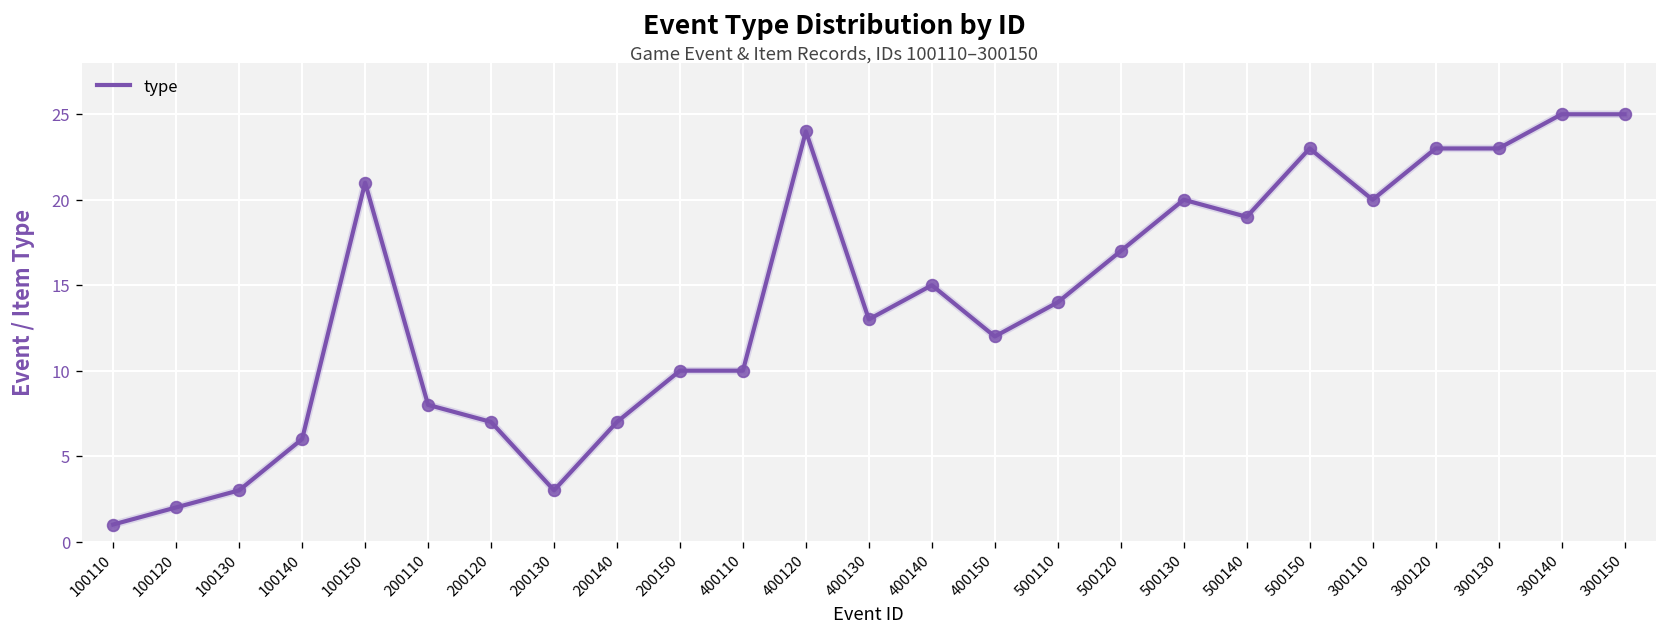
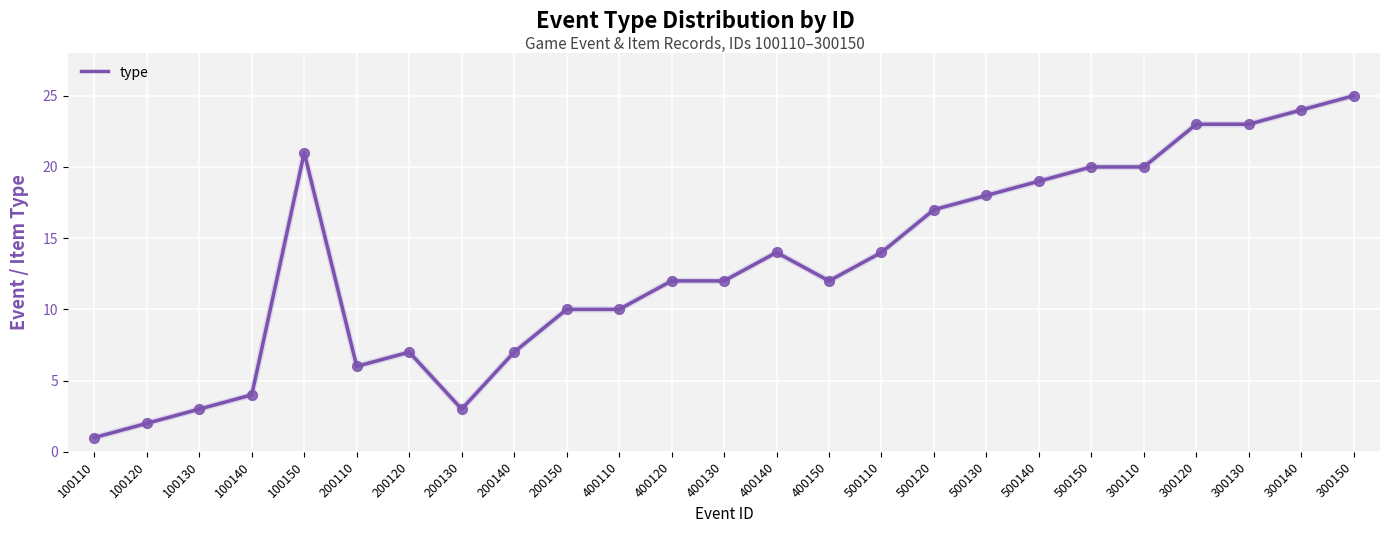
100140: 6 -> 4
200110: 8 -> 6
400120: 24 -> 12
400130: 13 -> 12
400140: 15 -> 14
500130: 20 -> 18
500150: 23 -> 20
300140: 25 -> 24
